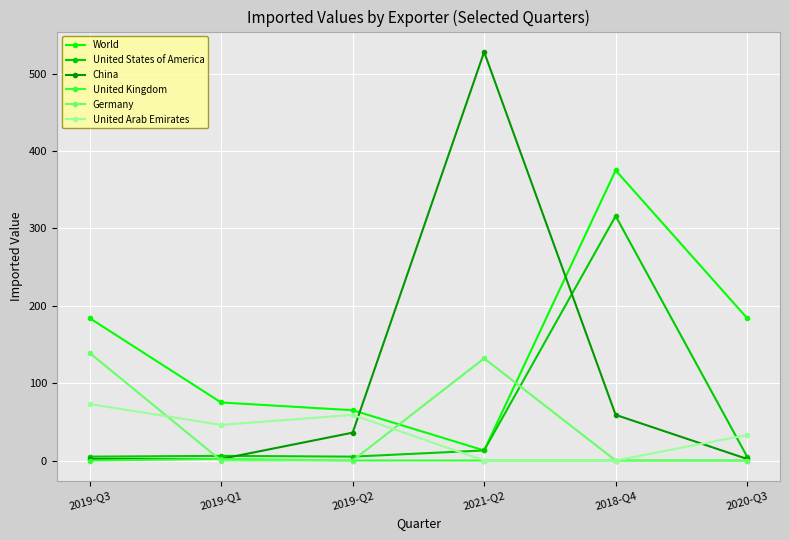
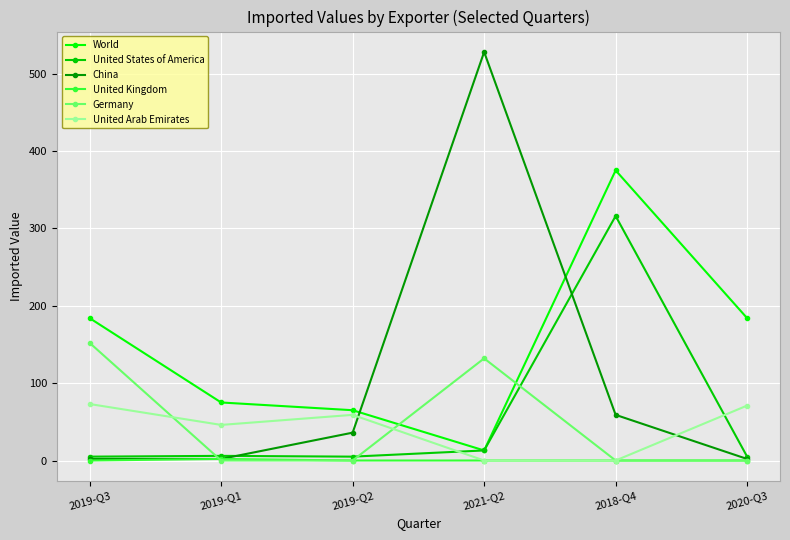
Germany, 2019-Q3: 140 -> 150
United Arab Emirates, 2020-Q3: 30 -> 70
